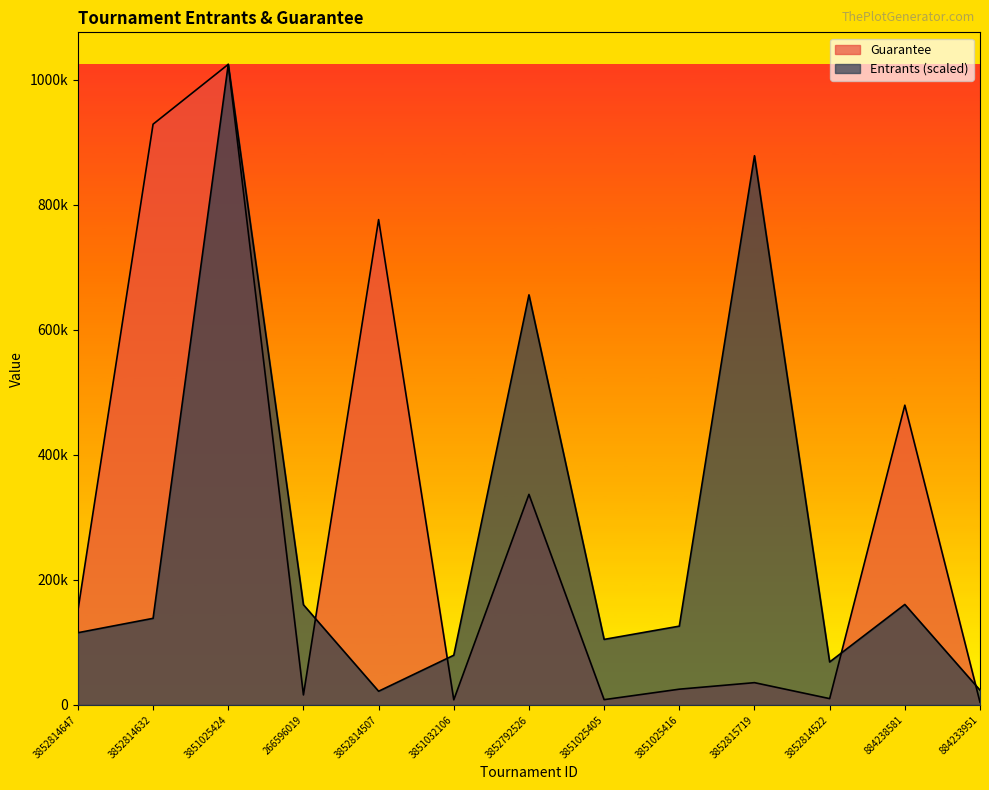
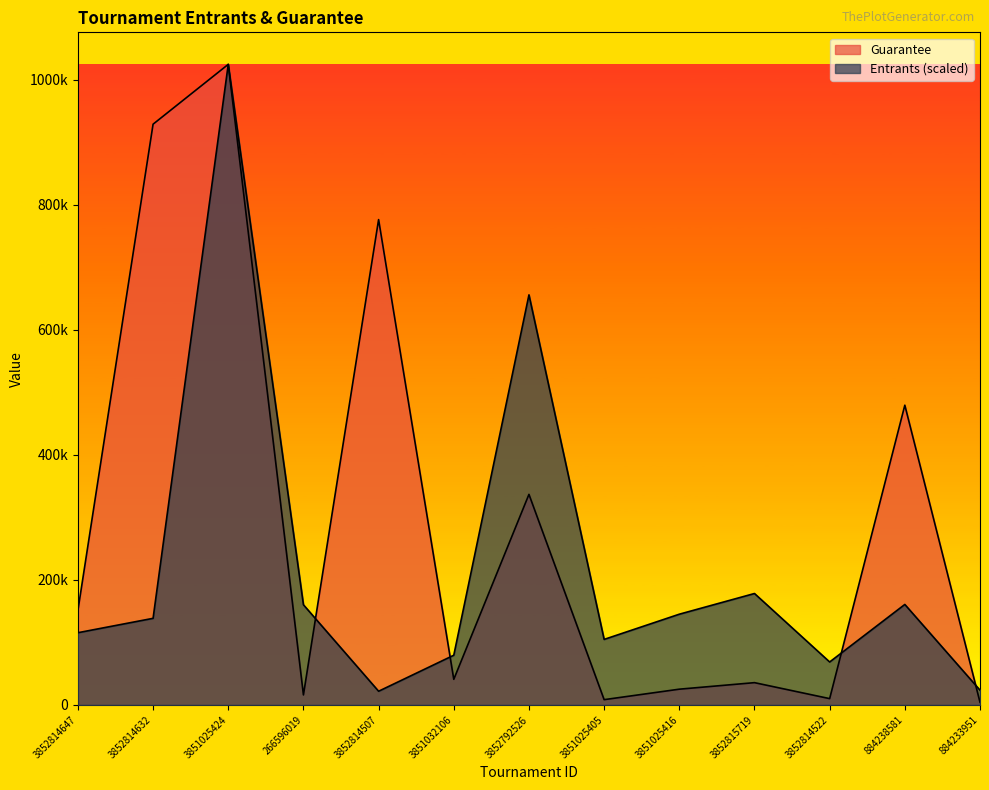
Guarantee, 3851032106: 10000 -> 40000
Entrants (scaled), 3851025416: 130000 -> 150000
Entrants (scaled), 3852815719: 880000 -> 180000
